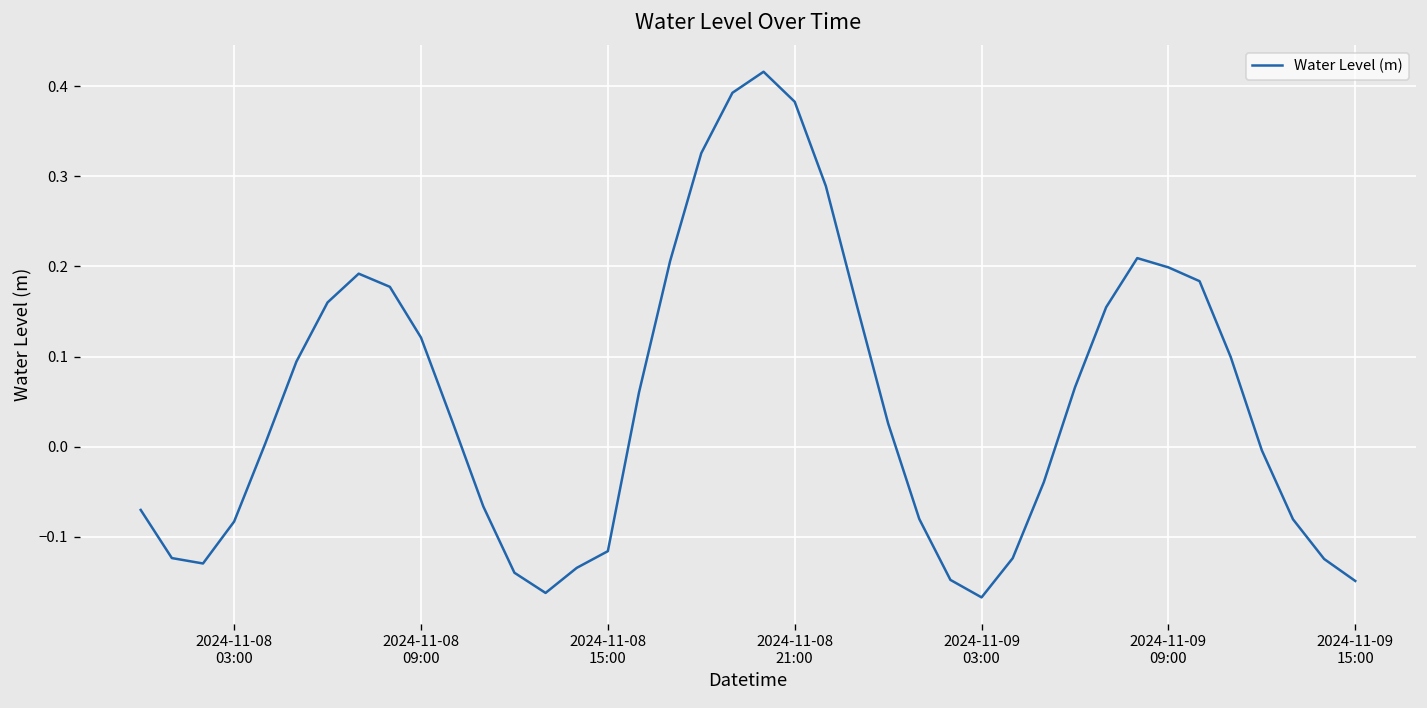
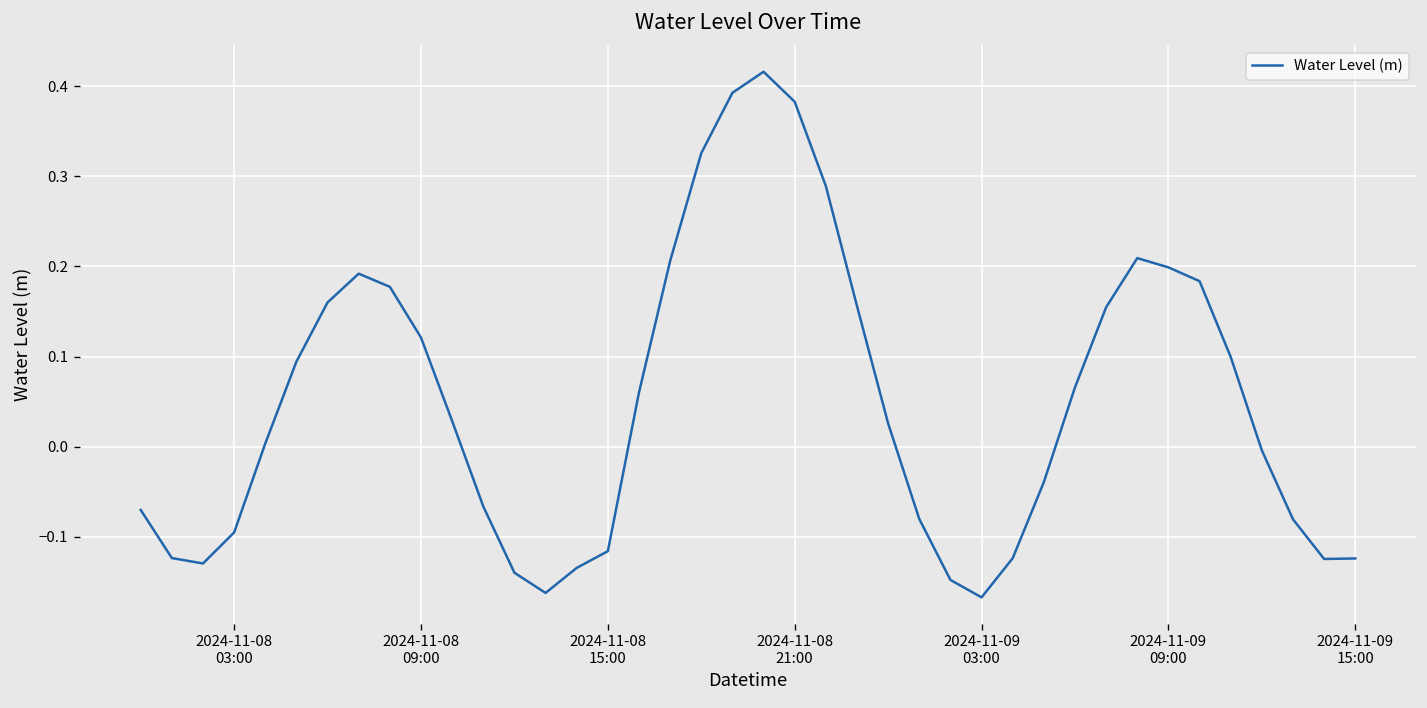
2024-11-08 03:00: -0.08 -> -0.10
2024-11-09 15:00: -0.15 -> -0.12
